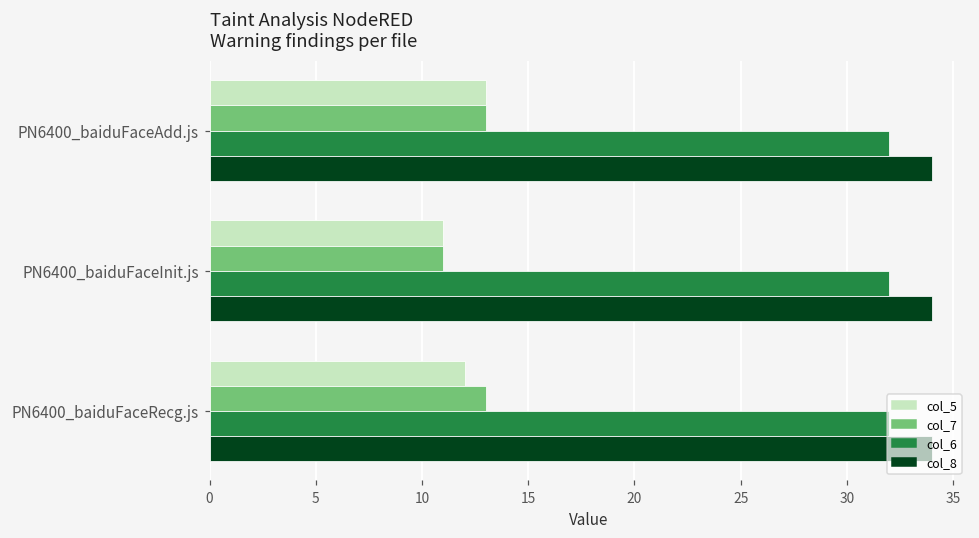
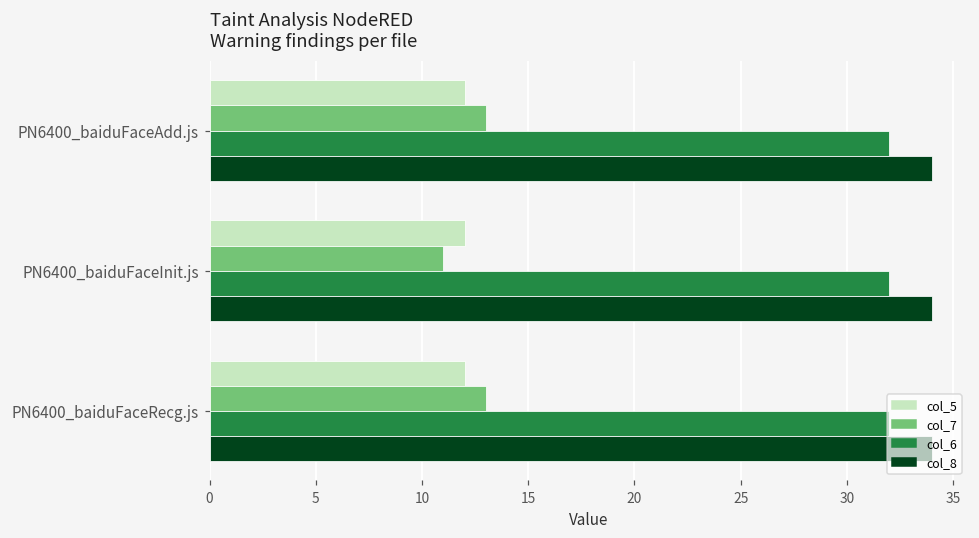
col_5, PN6400_baiduFaceAdd.js: 13 -> 12
col_5, PN6400_baiduFaceInit.js: 11 -> 12
